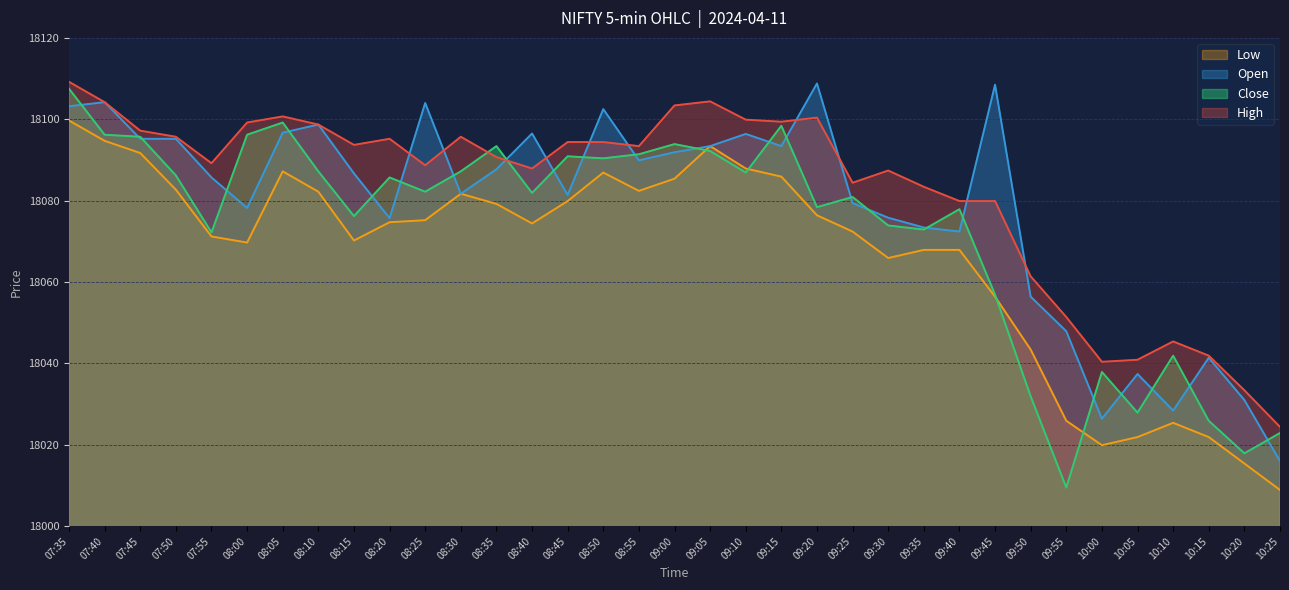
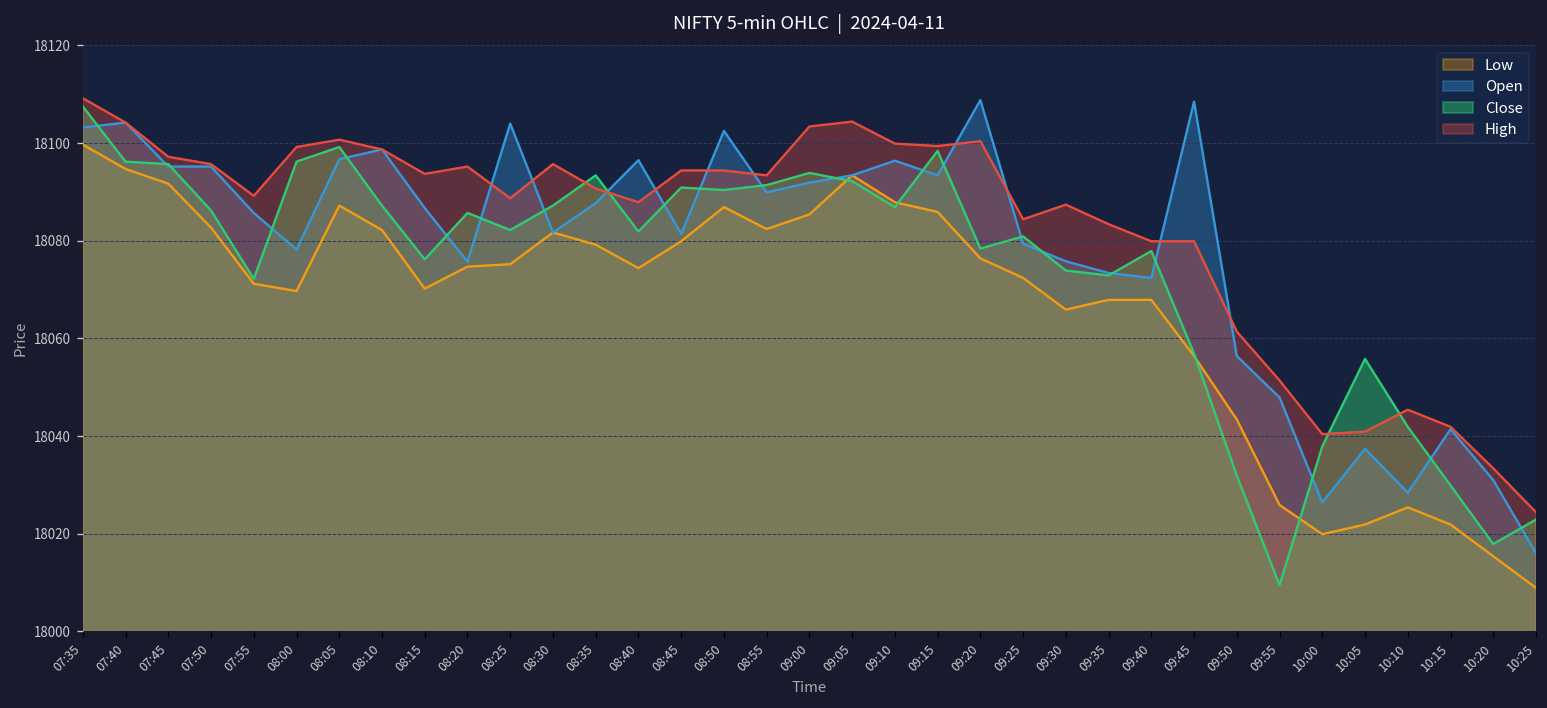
Close, 10:05: 18028 -> 18056
Close, 10:15: 18026 -> 18030
